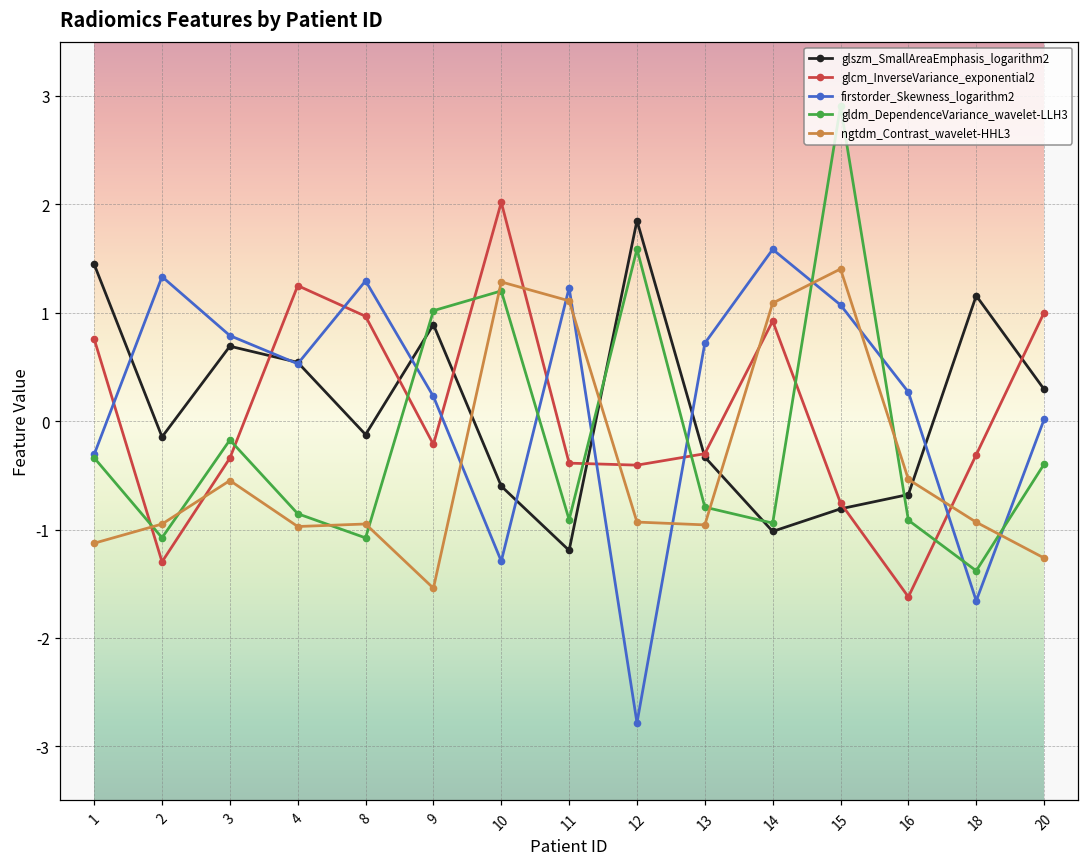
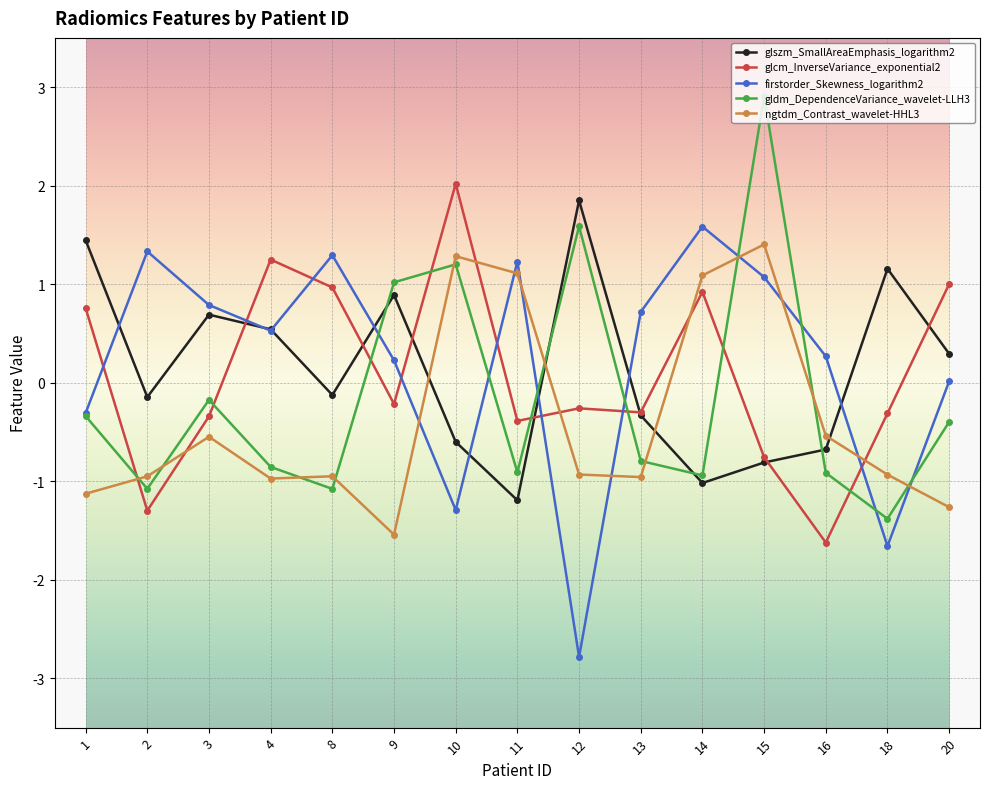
glcm_InverseVariance_exponential2, 12: -0.4 -> -0.3
